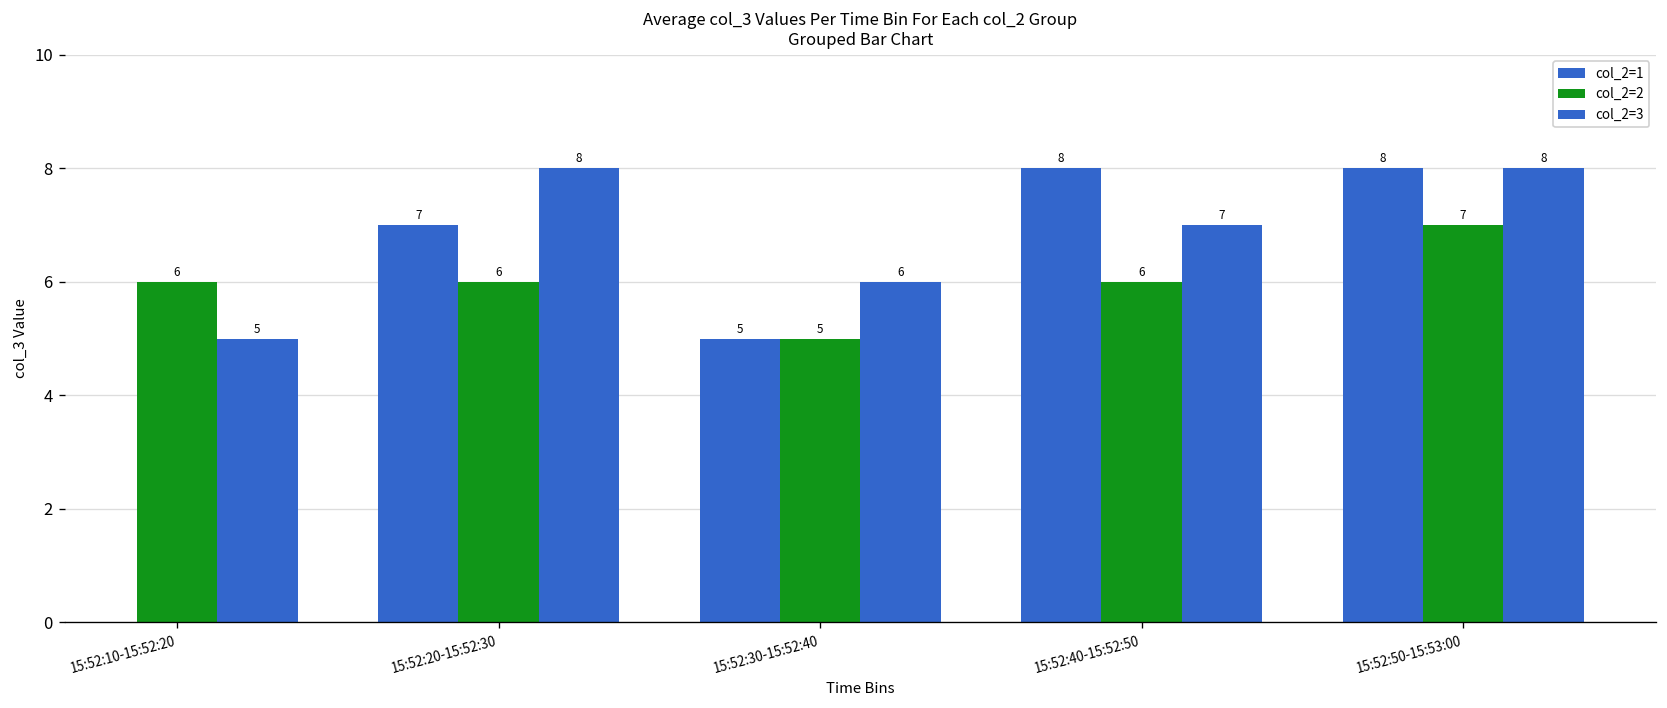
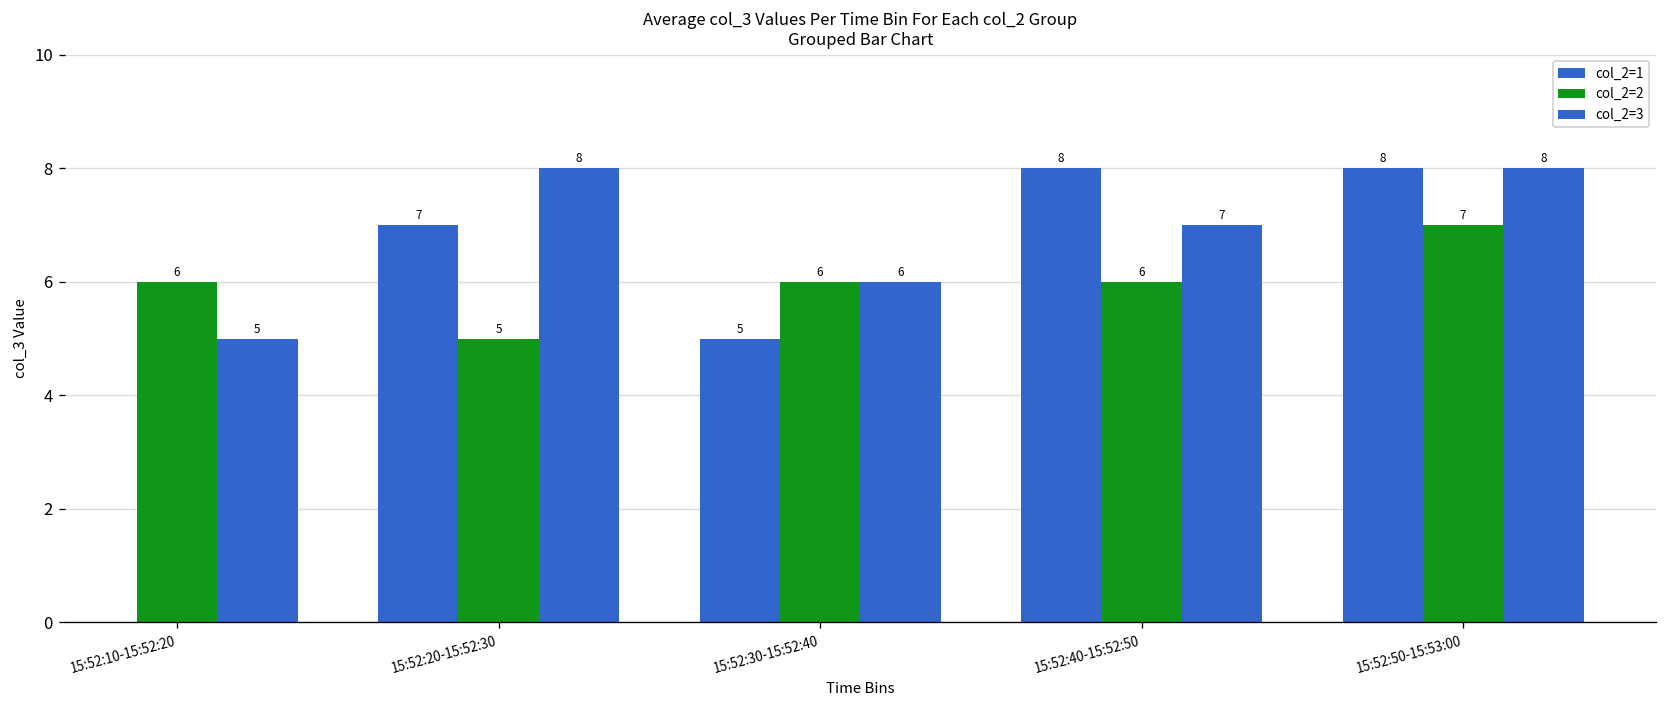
col_2=2, 15:52:20-15:52:30: 6 -> 5
col_2=2, 15:52:30-15:52:40: 5 -> 6
